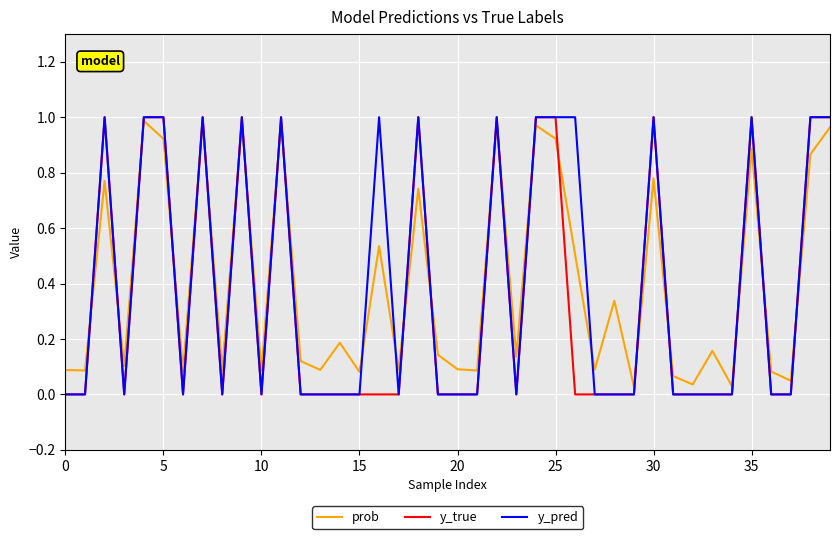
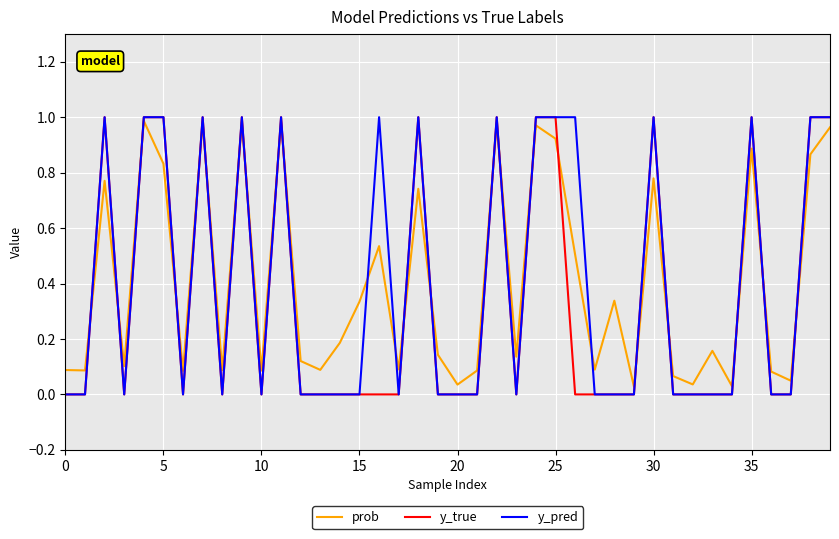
prob, 5: 0.92 -> 0.83
prob, 15: 0.08 -> 0.33
prob, 20: 0.09 -> 0.04
